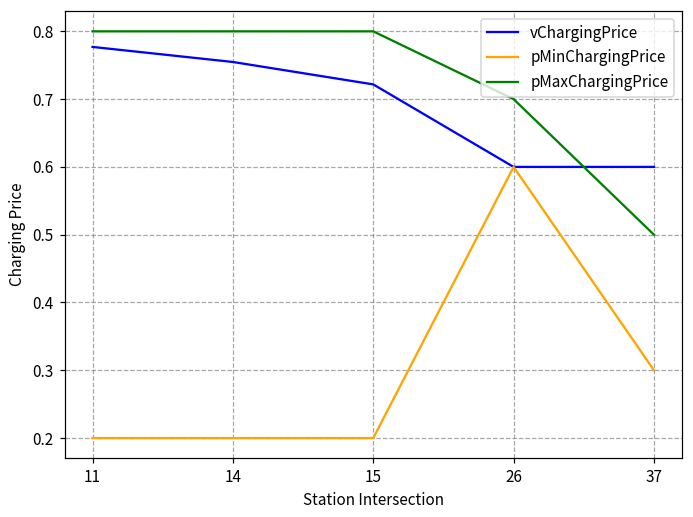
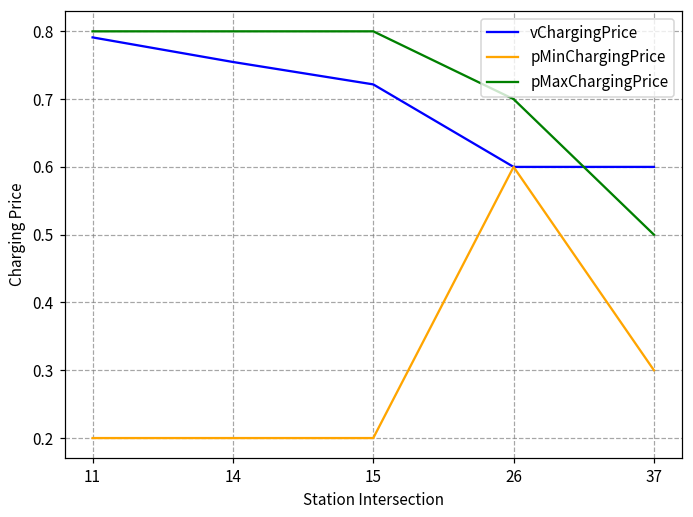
vChargingPrice, 11: 0.78 -> 0.79
